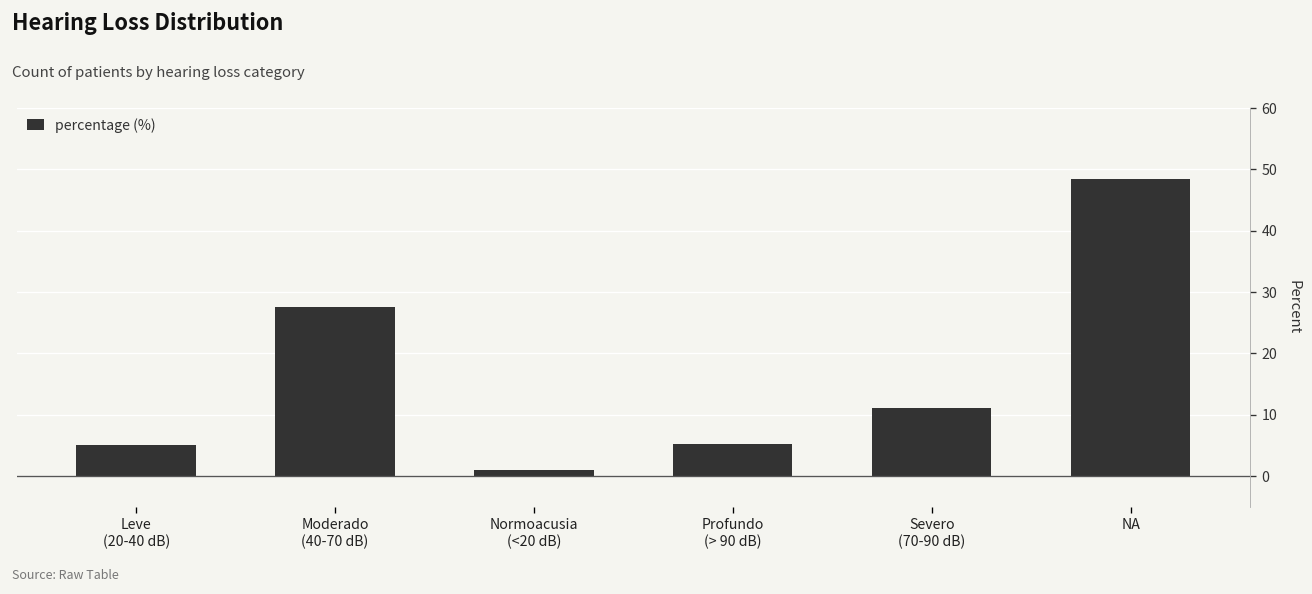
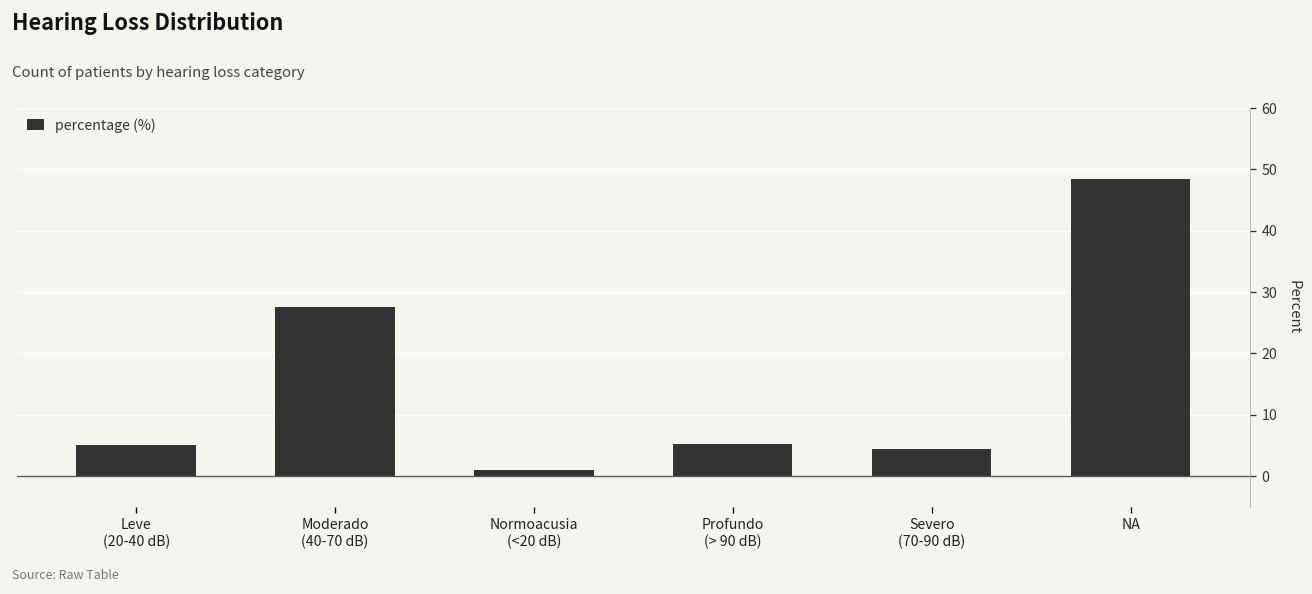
Severo (70-90 dB): 11 -> 4
